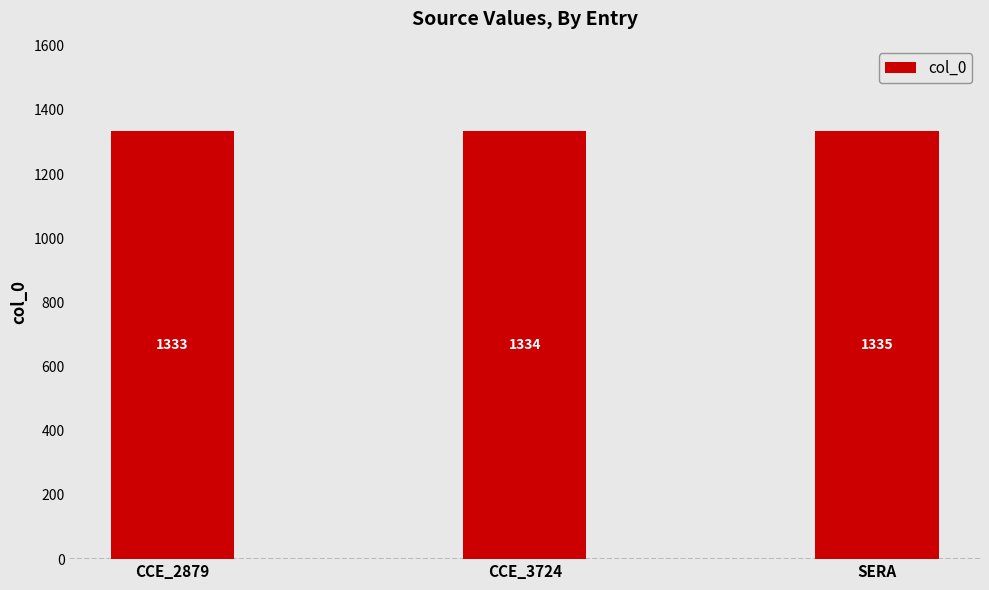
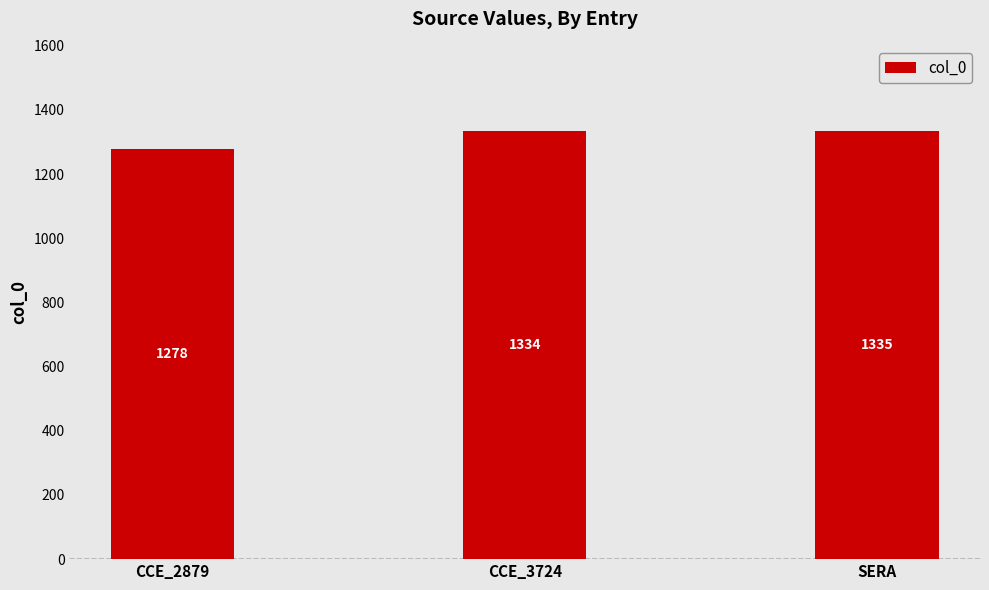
CCE_2879: 1333 -> 1278
